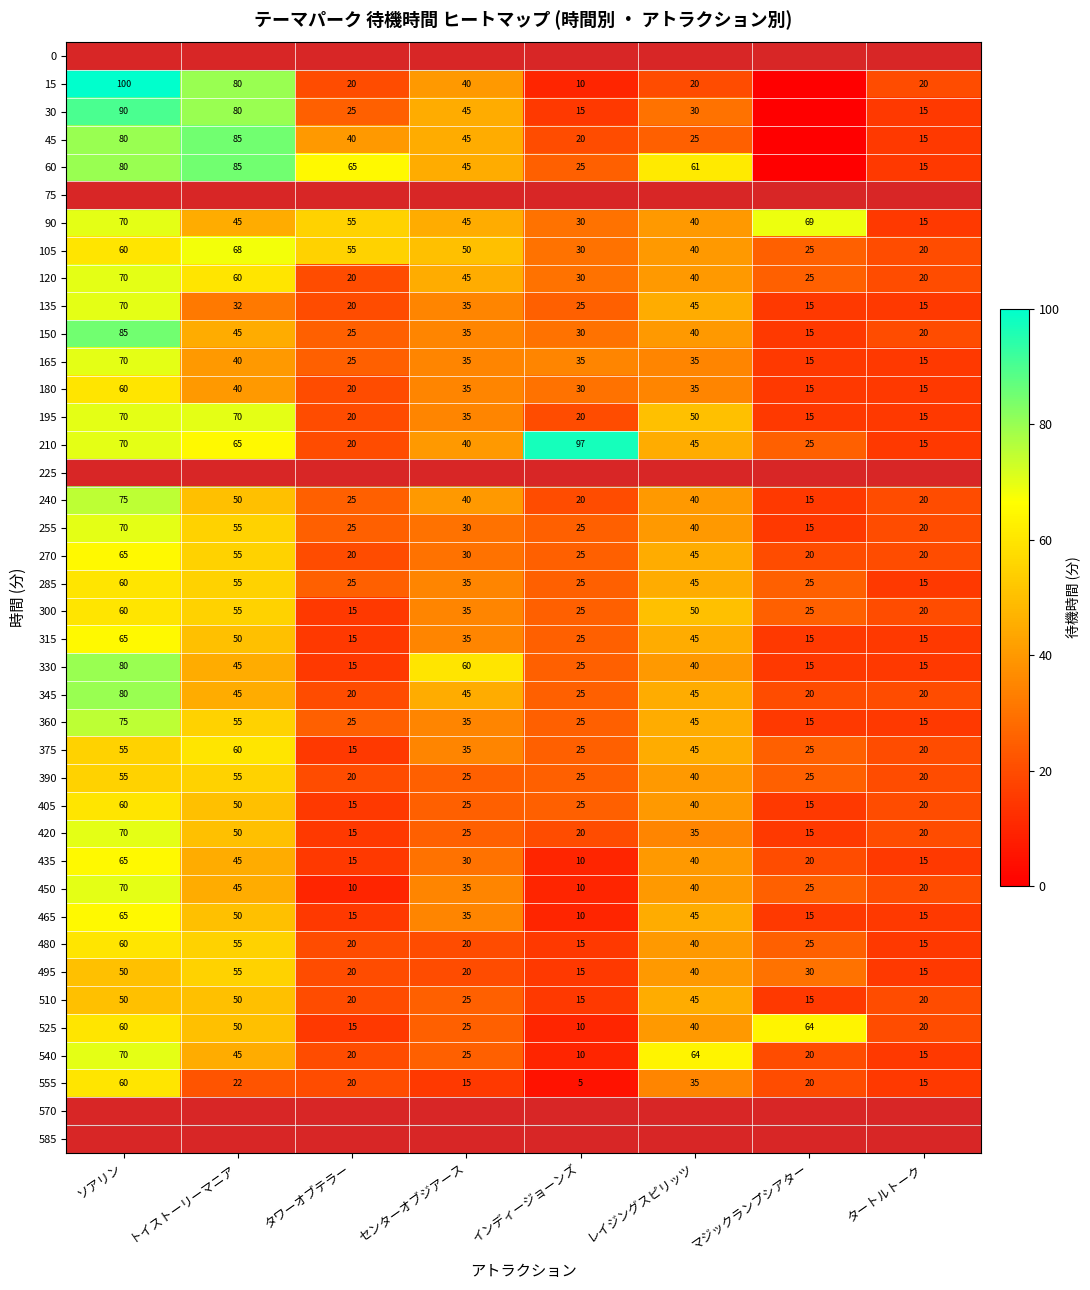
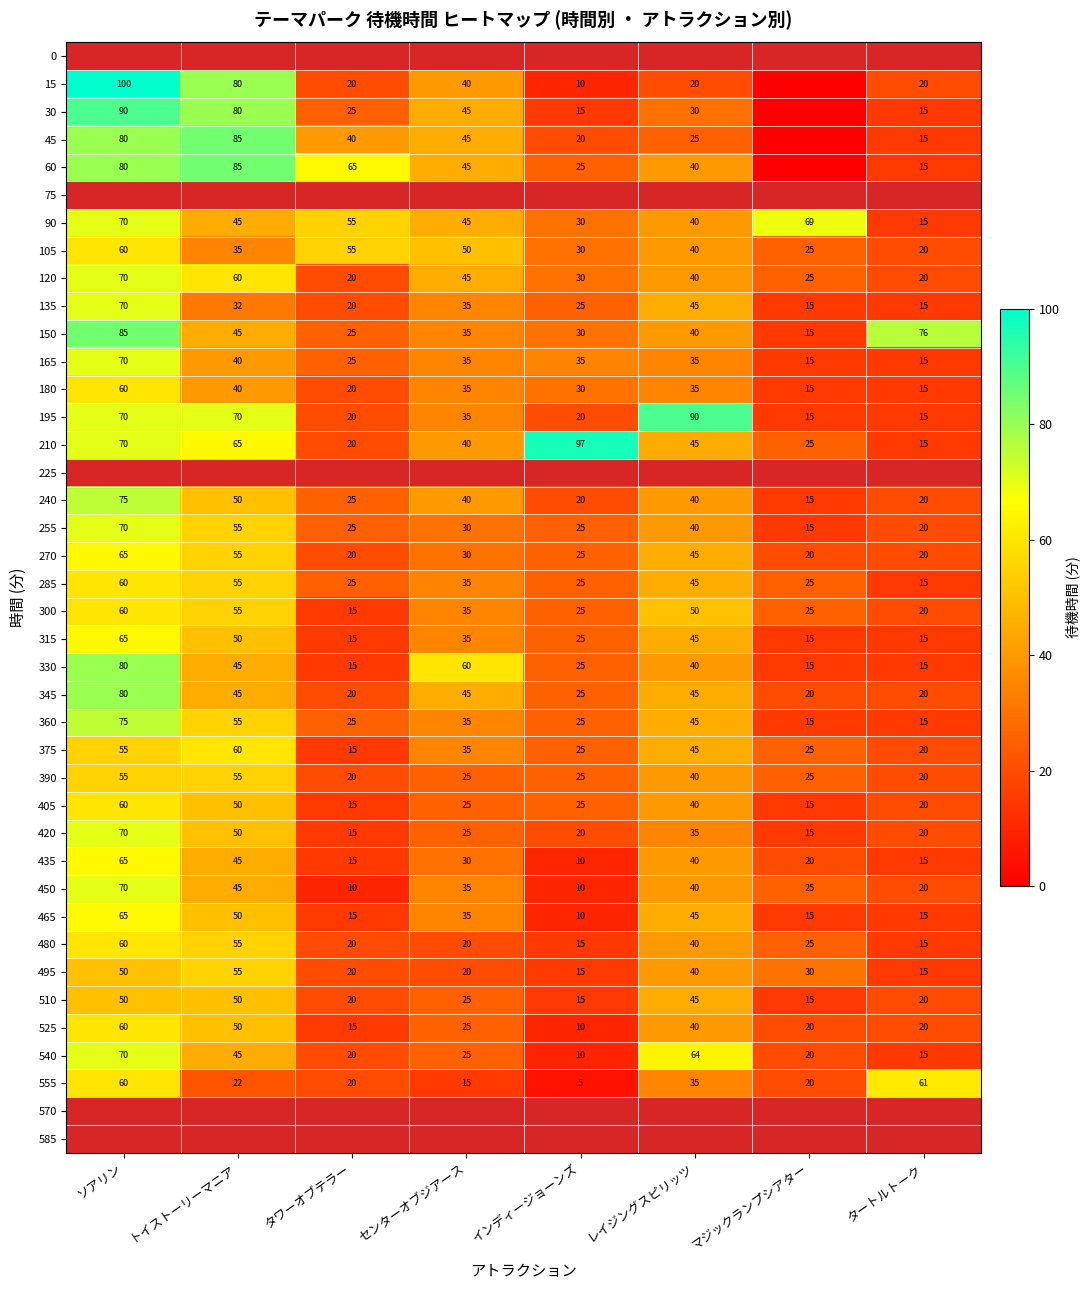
60, レイジングスピリッツ: 61 -> 40
105, トイストーリーマニア: 68 -> 35
150, タートルトーク: 20 -> 76
195, レイジングスピリッツ: 50 -> 90
525, マジックランプシアター: 64 -> 20
555, タートルトーク: 15 -> 61
